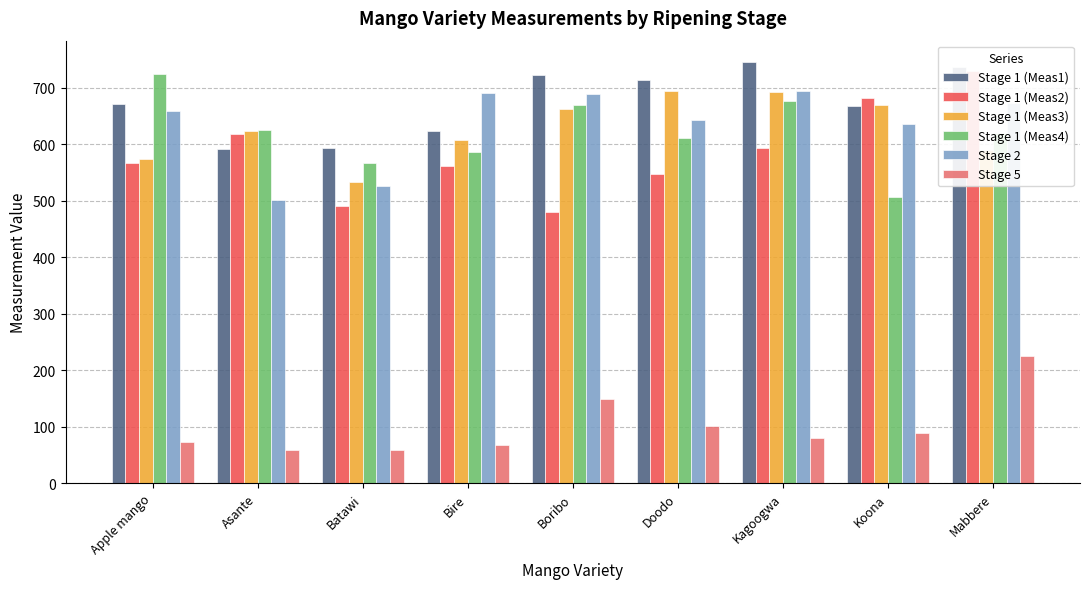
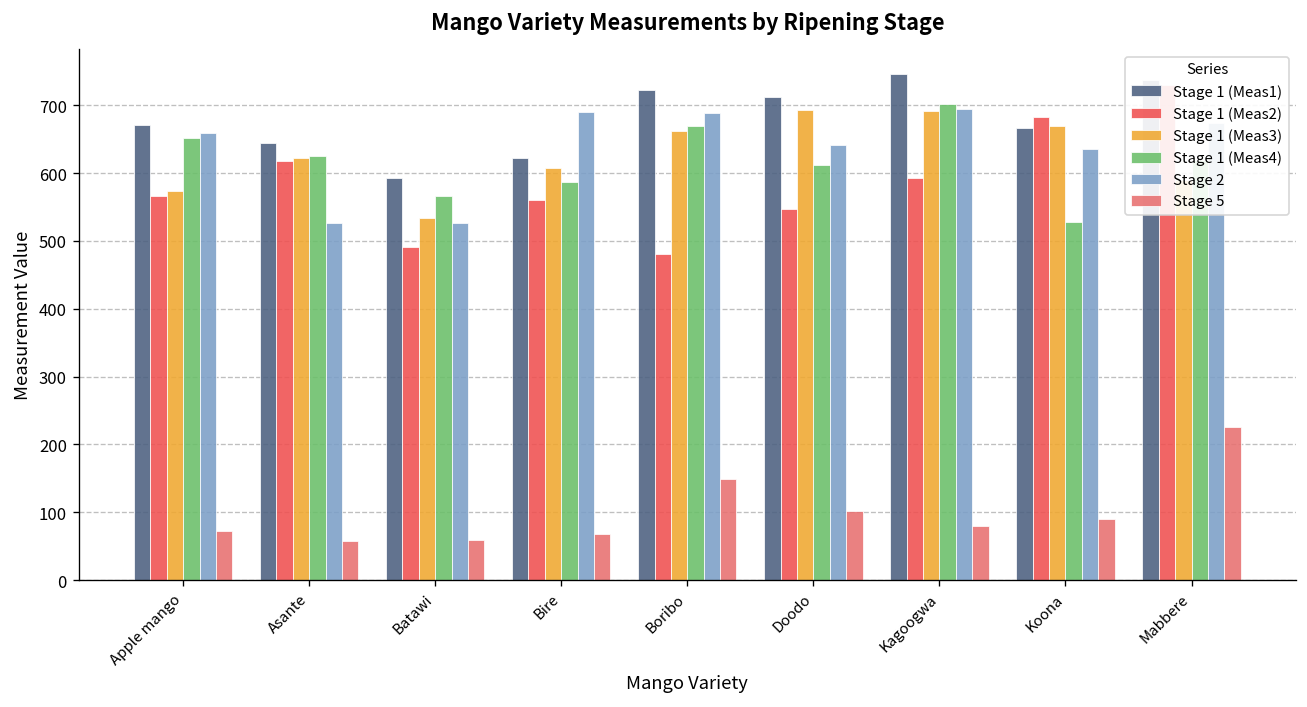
Stage 1 (Meas4), Apple mango: 720 -> 650
Stage 1 (Meas1), Asante: 590 -> 640
Stage 2, Asante: 500 -> 530
Stage 1 (Meas4), Kagoogwa: 680 -> 700
Stage 1 (Meas4), Koona: 510 -> 530
